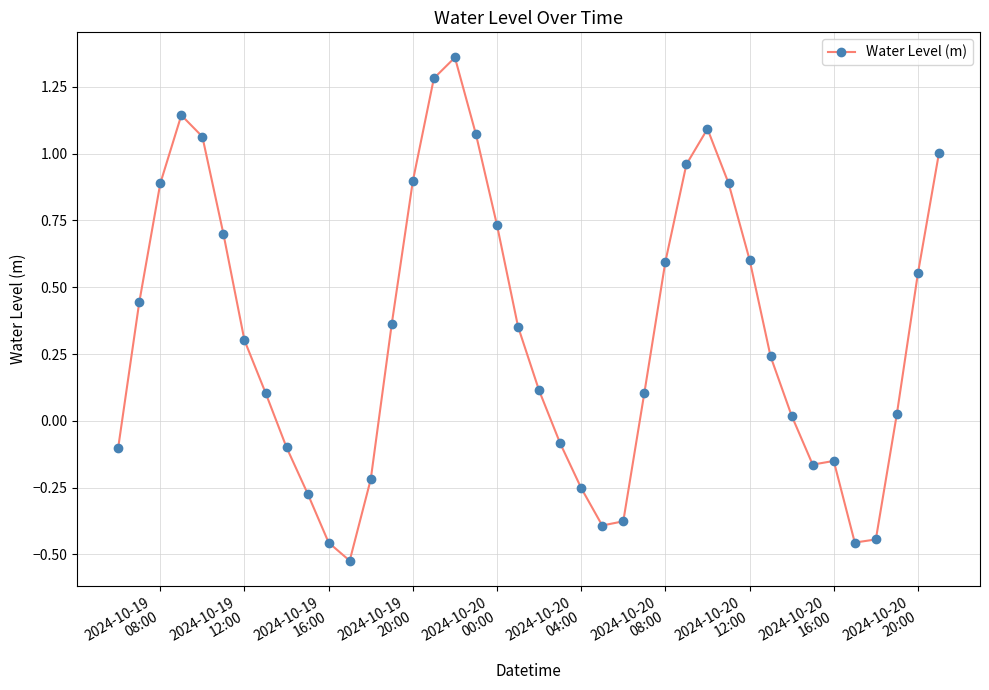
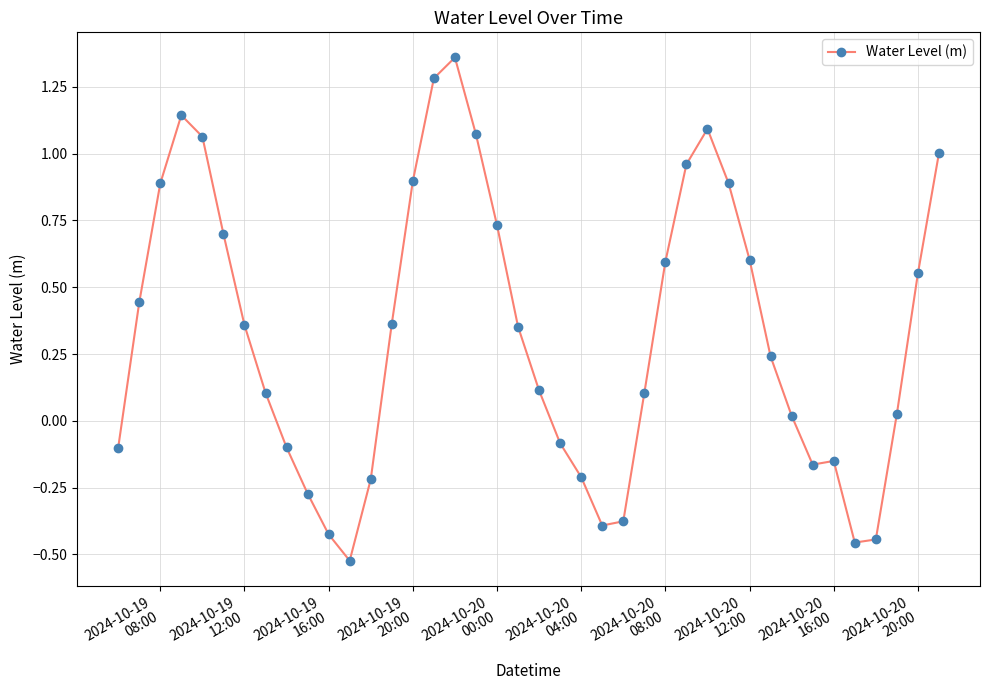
2024-10-19 12:00: 0.30 -> 0.36
2024-10-19 16:00: -0.46 -> -0.42
2024-10-20 04:00: -0.25 -> -0.21
